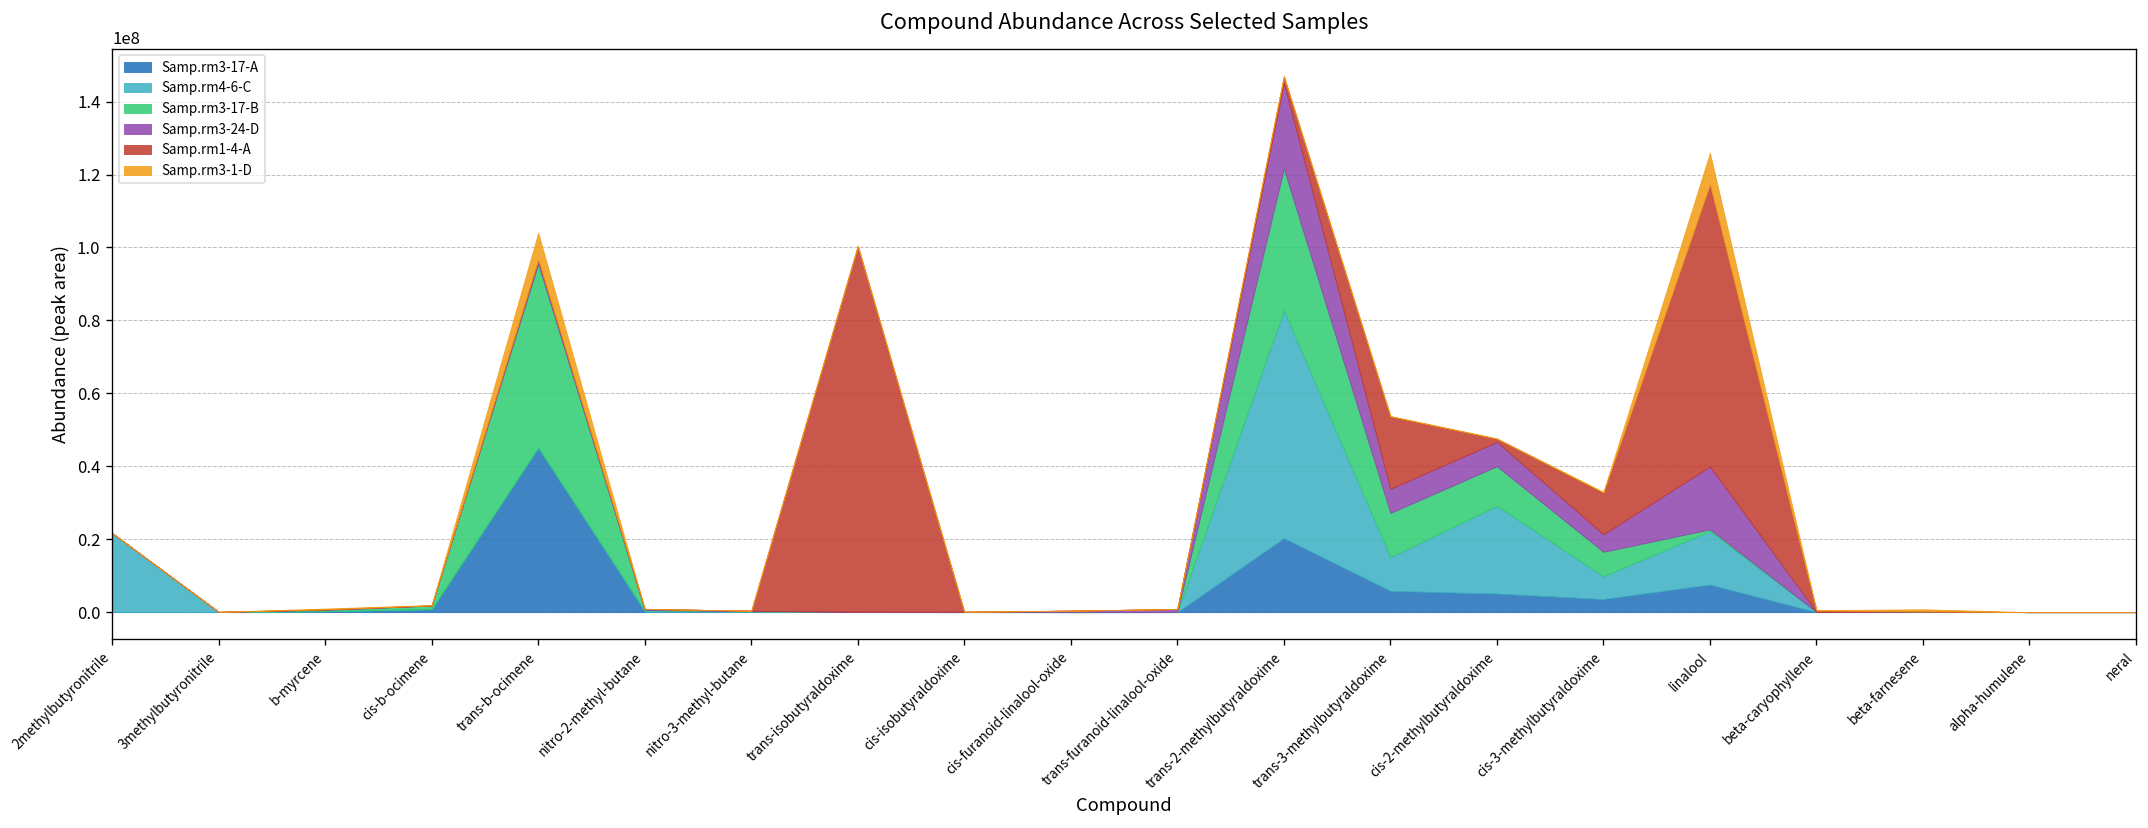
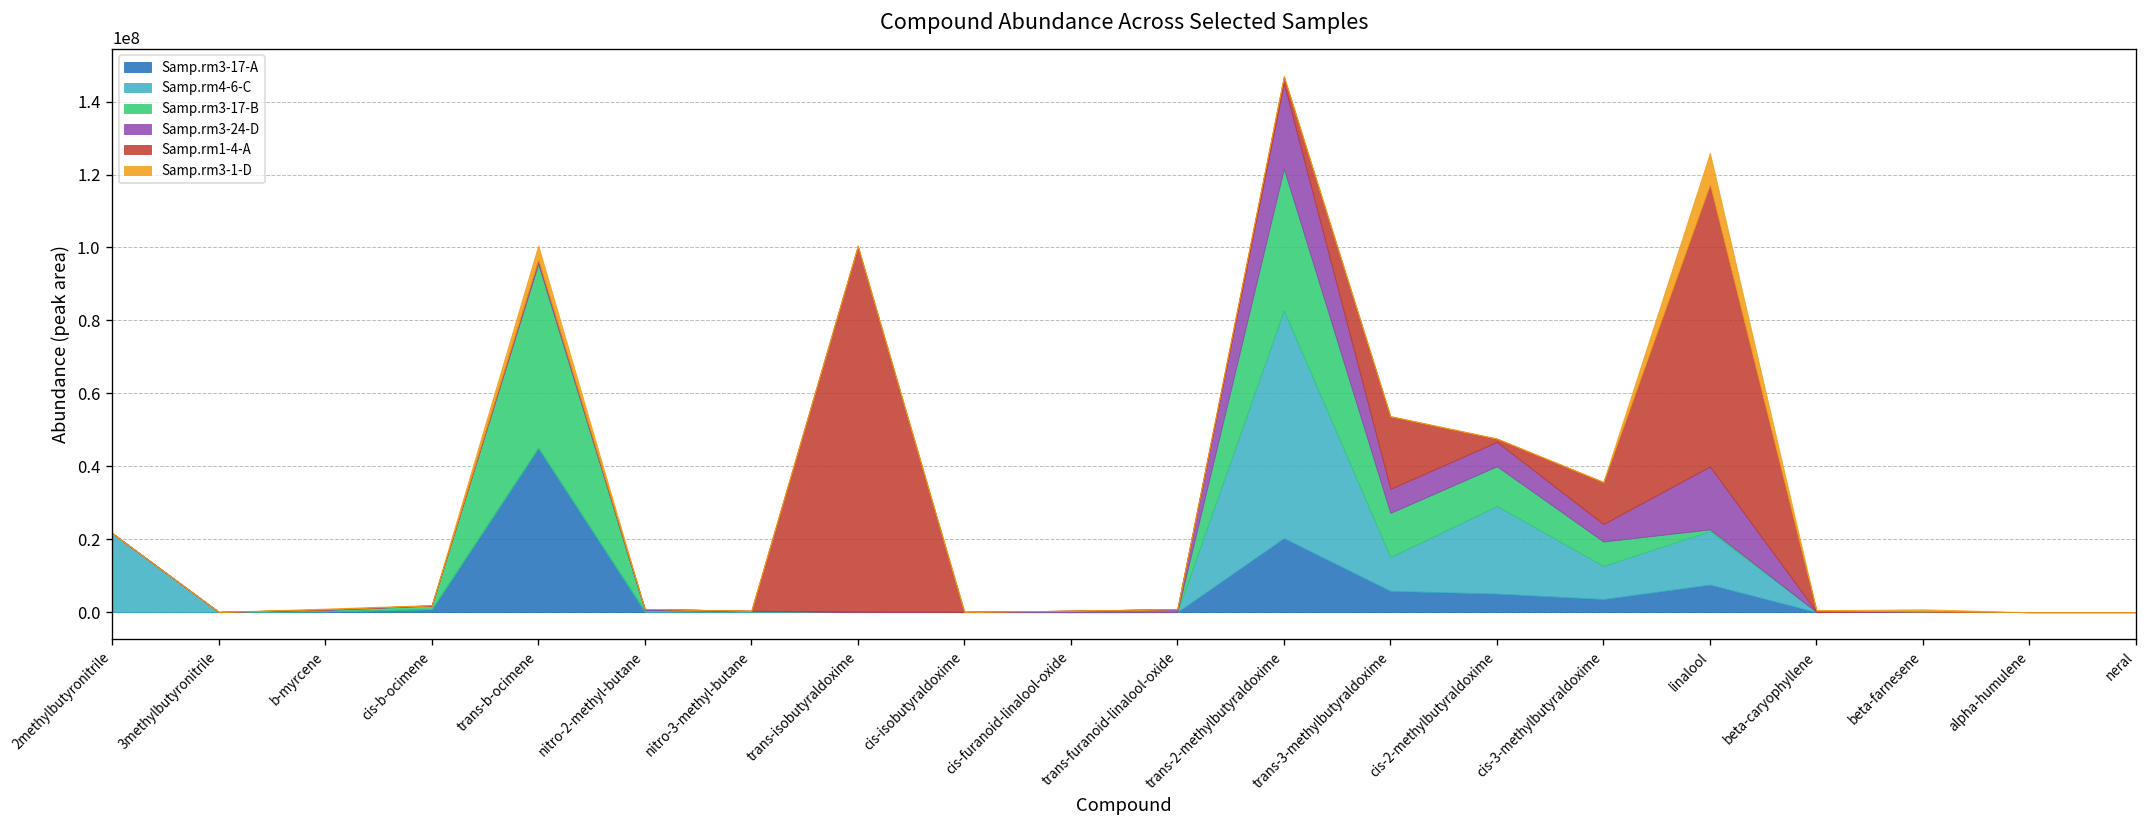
Samp.rm3-1-D, trans-b-ocimene: 7000000 -> 4000000
Samp.rm4-6-C, cis-3-methylbutyraldoxime: 6000000 -> 9000000
